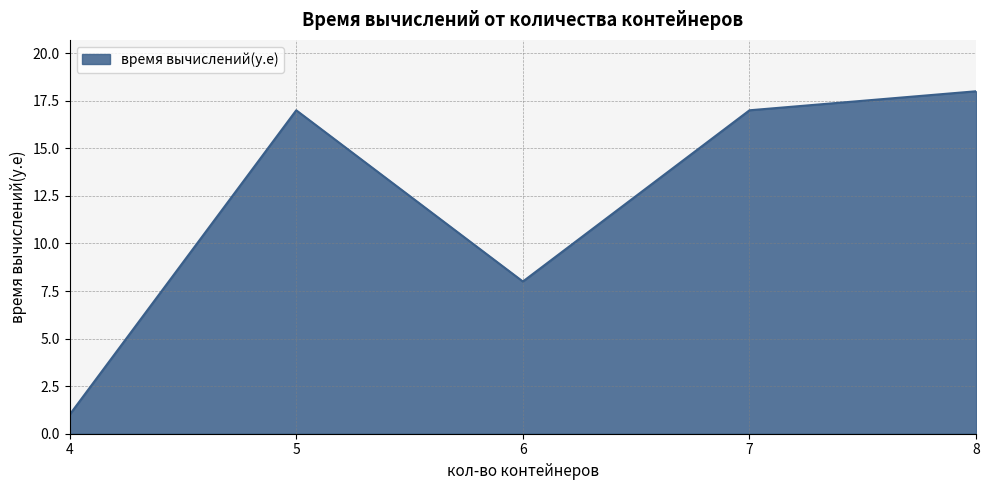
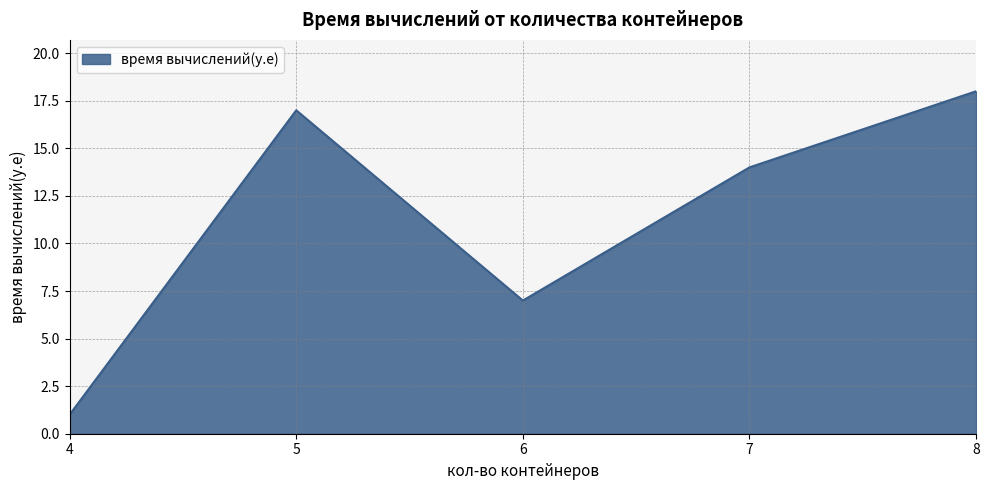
6: 8 -> 7
7: 17 -> 14
